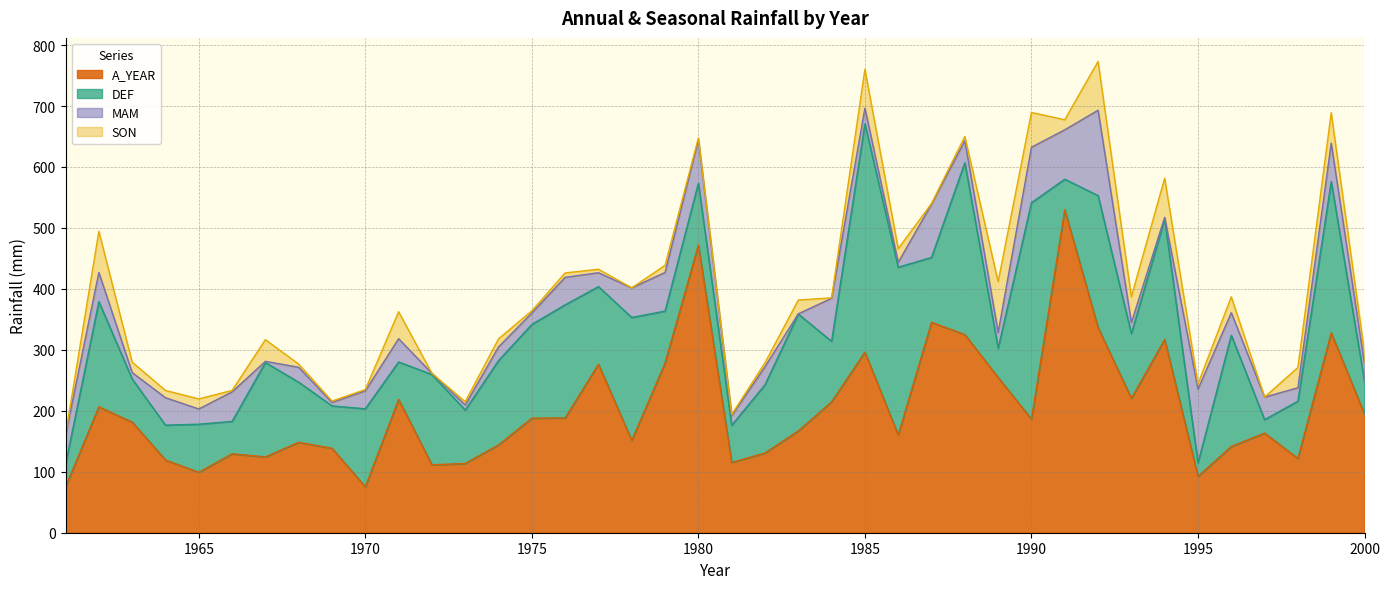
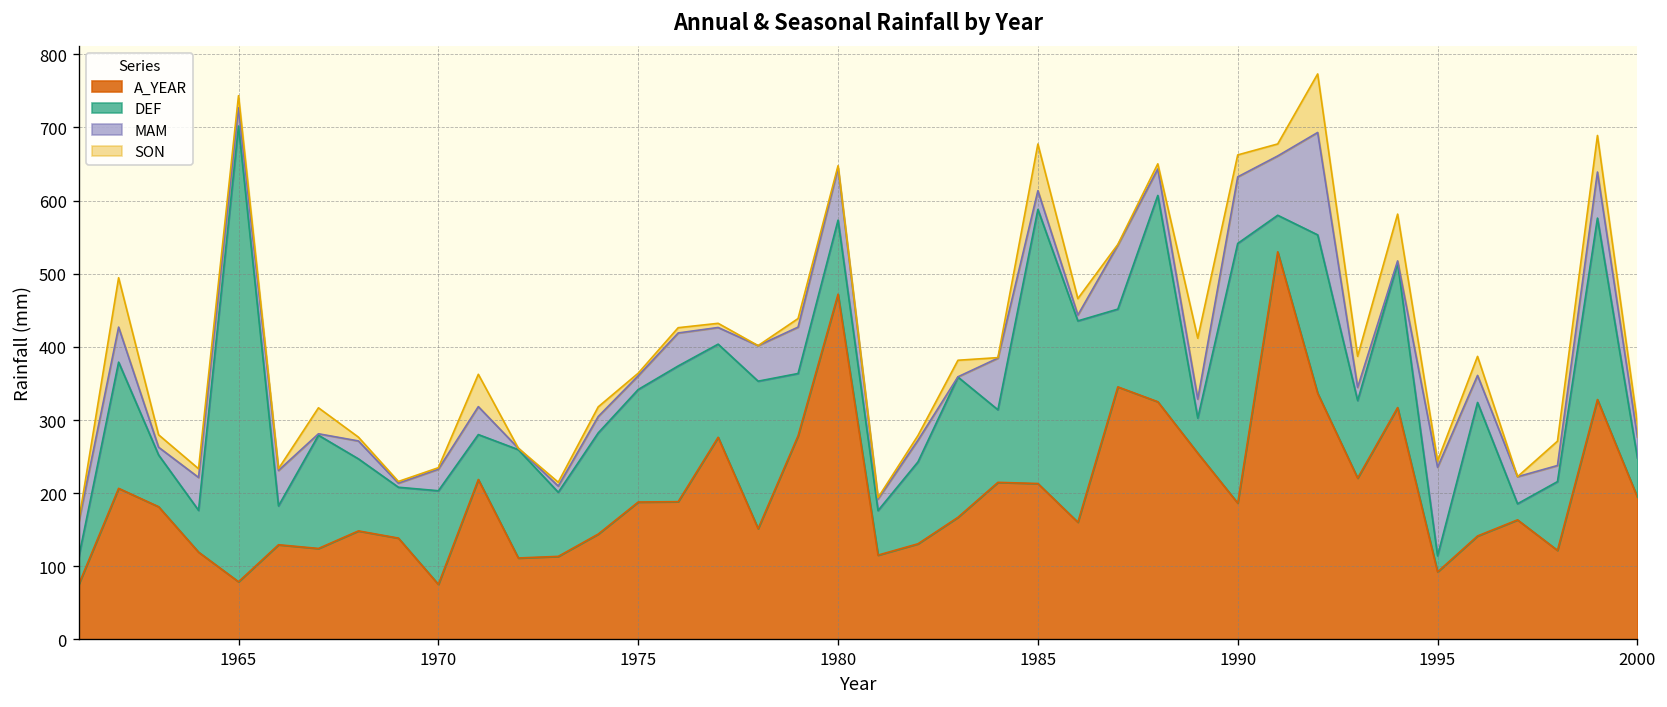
A_YEAR, 1965: 100 -> 80
DEF, 1965: 80 -> 620
A_YEAR, 1985: 300 -> 210
SON, 1990: 60 -> 30
